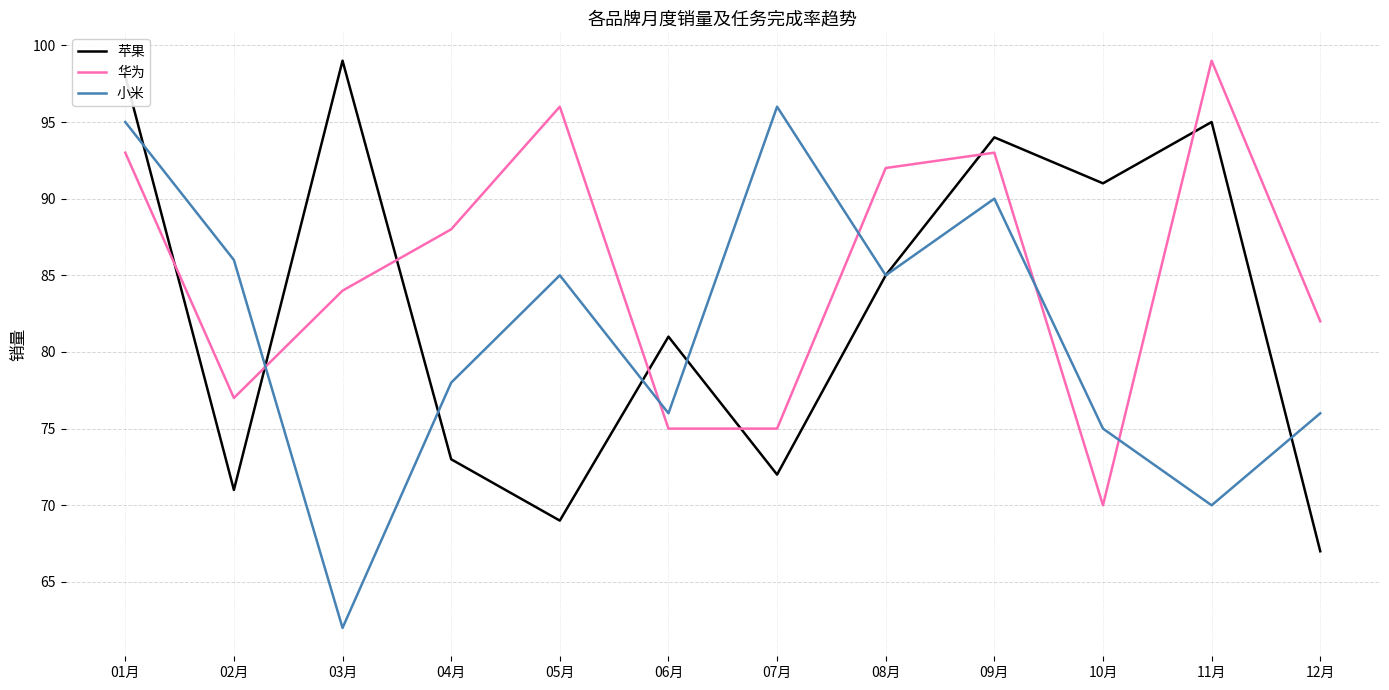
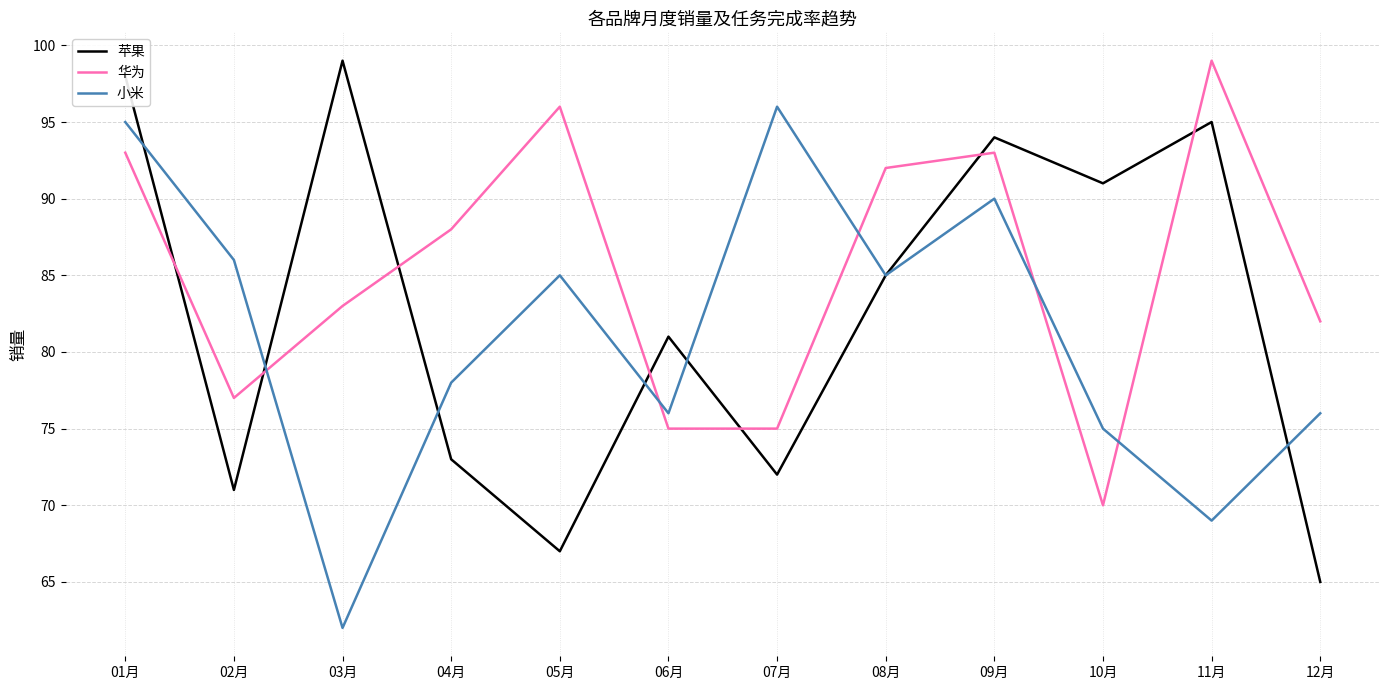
华为, 03月: 84 -> 83
苹果, 05月: 69 -> 67
小米, 11月: 70 -> 69
苹果, 12月: 67 -> 65
